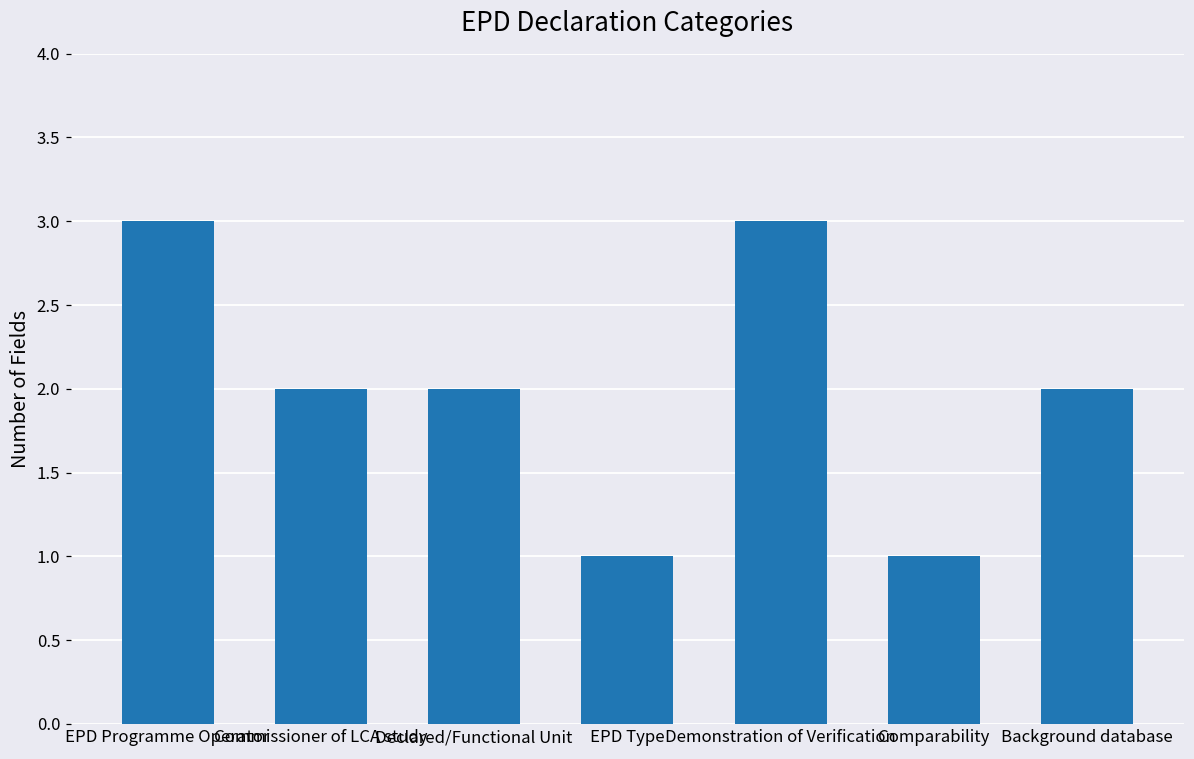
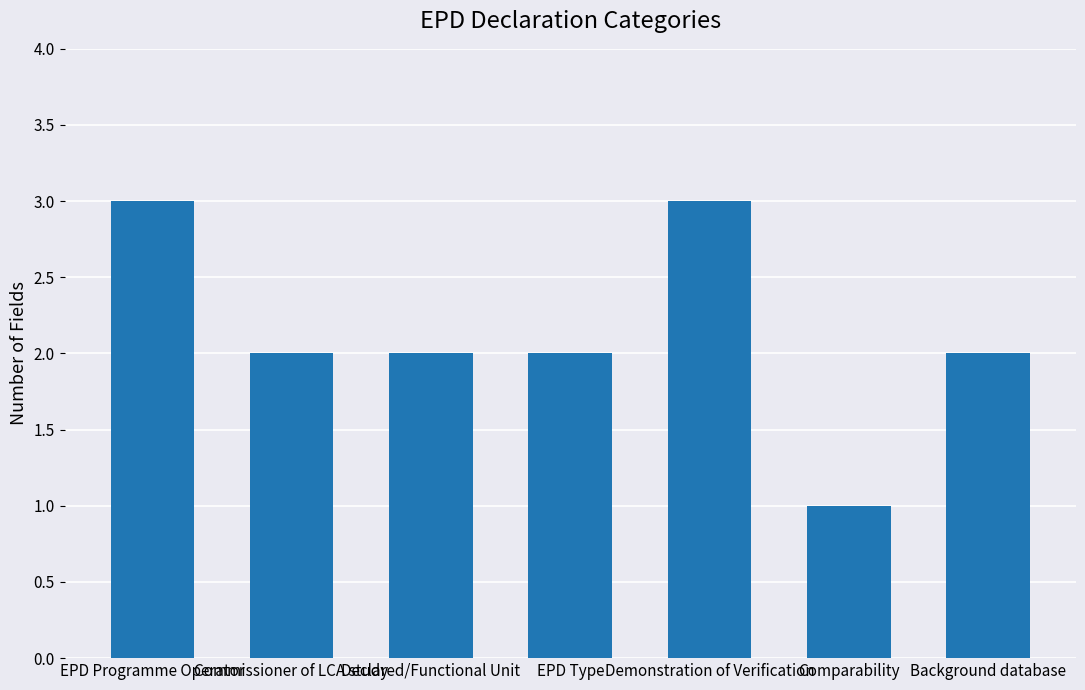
EPD Type: 1 -> 2
